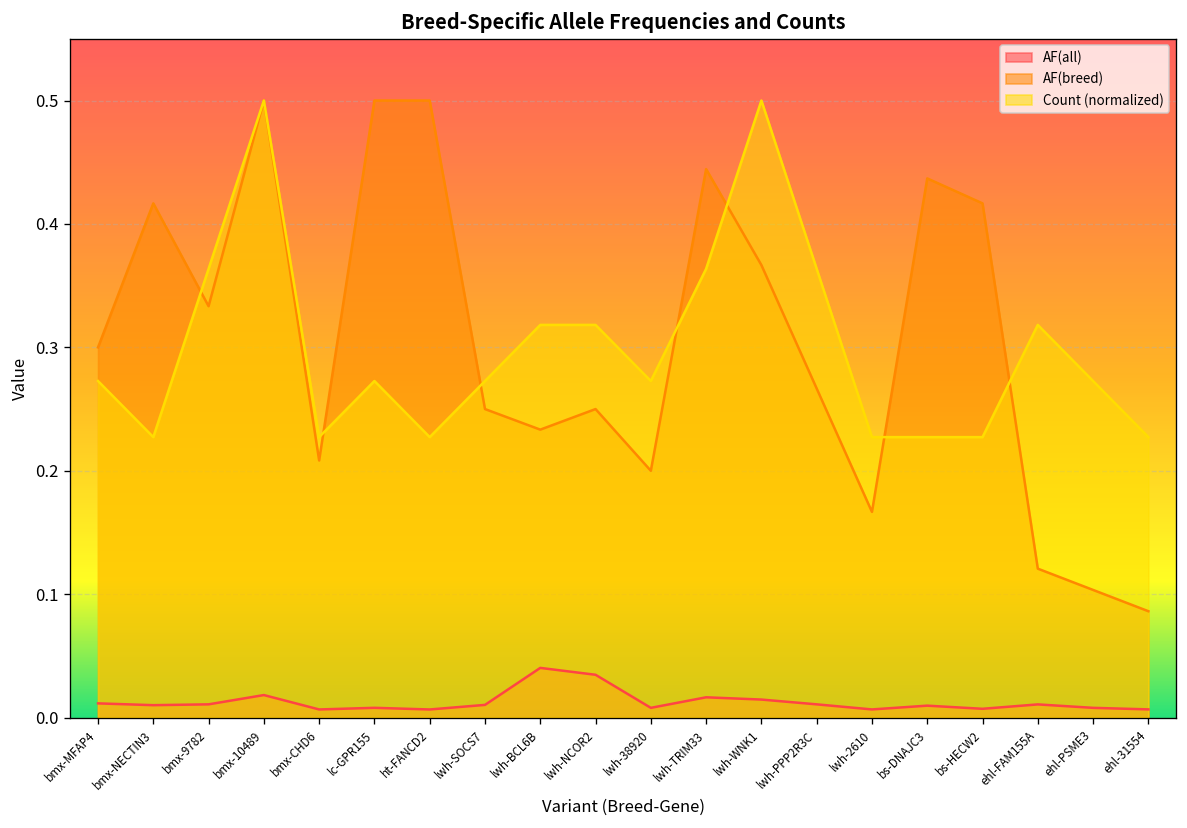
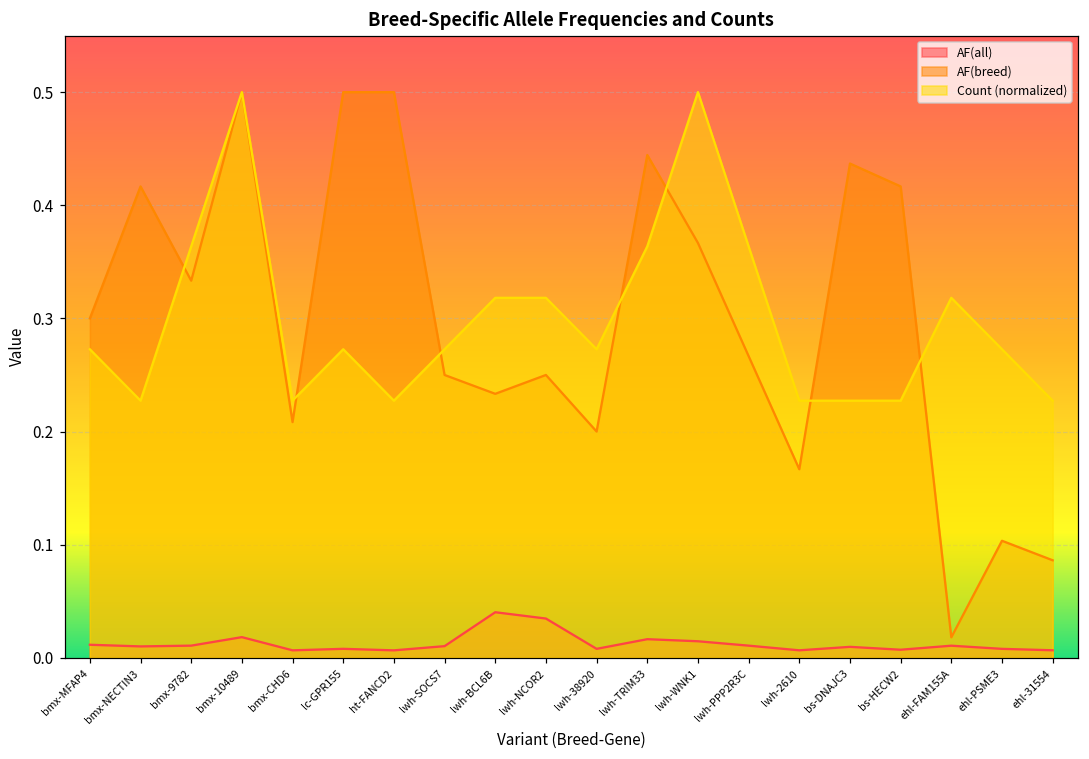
AF(breed), ehl-FAM155A: 0.121 -> 0.018
